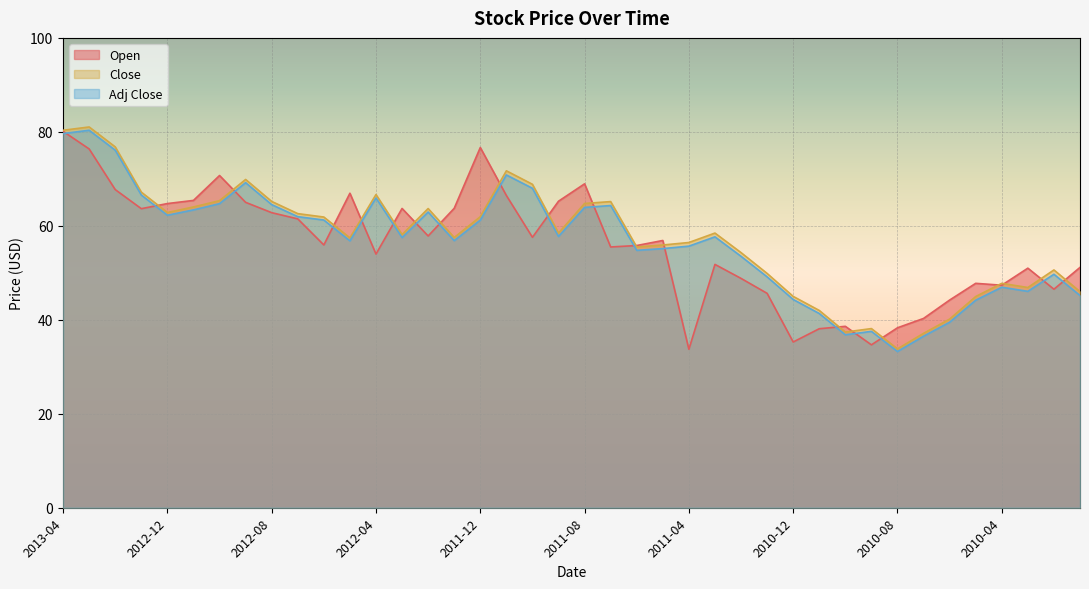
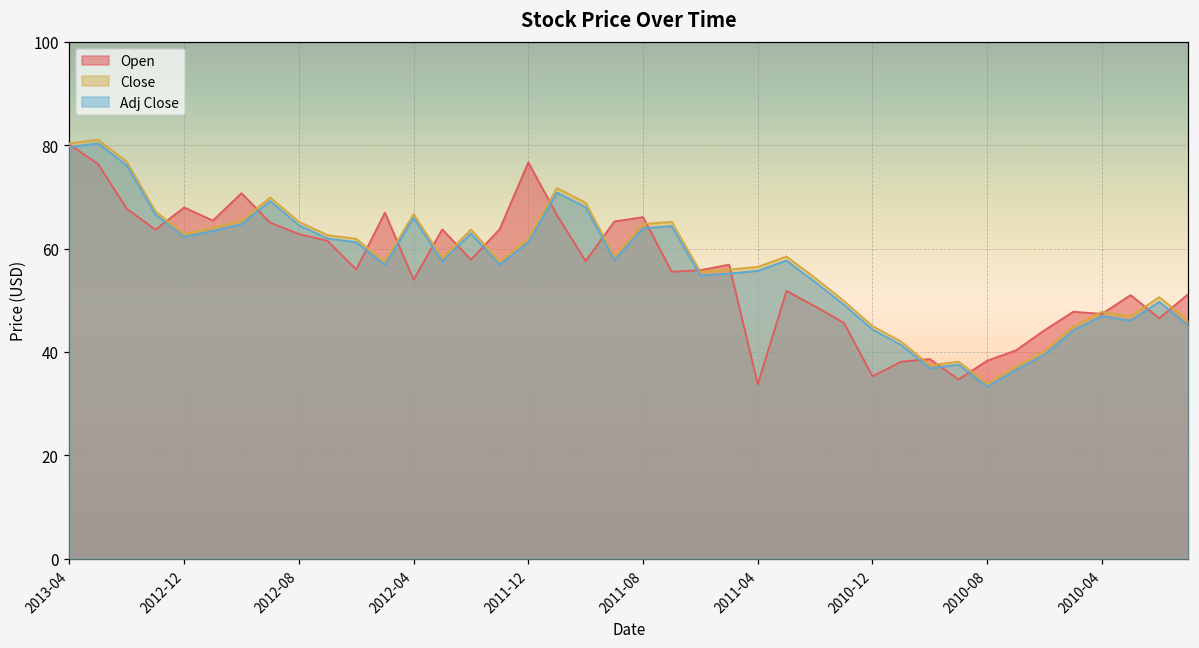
Open, 2012-12: 65 -> 68
Open, 2011-08: 69 -> 66
